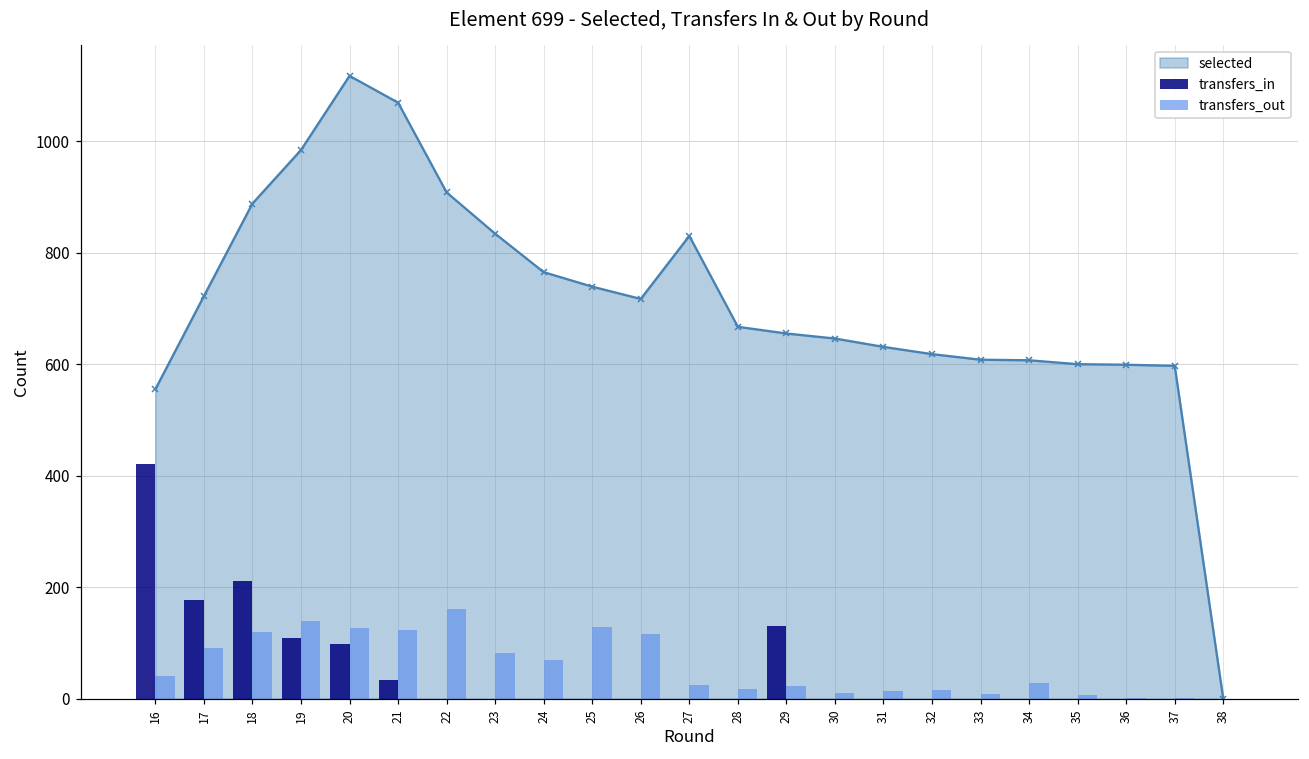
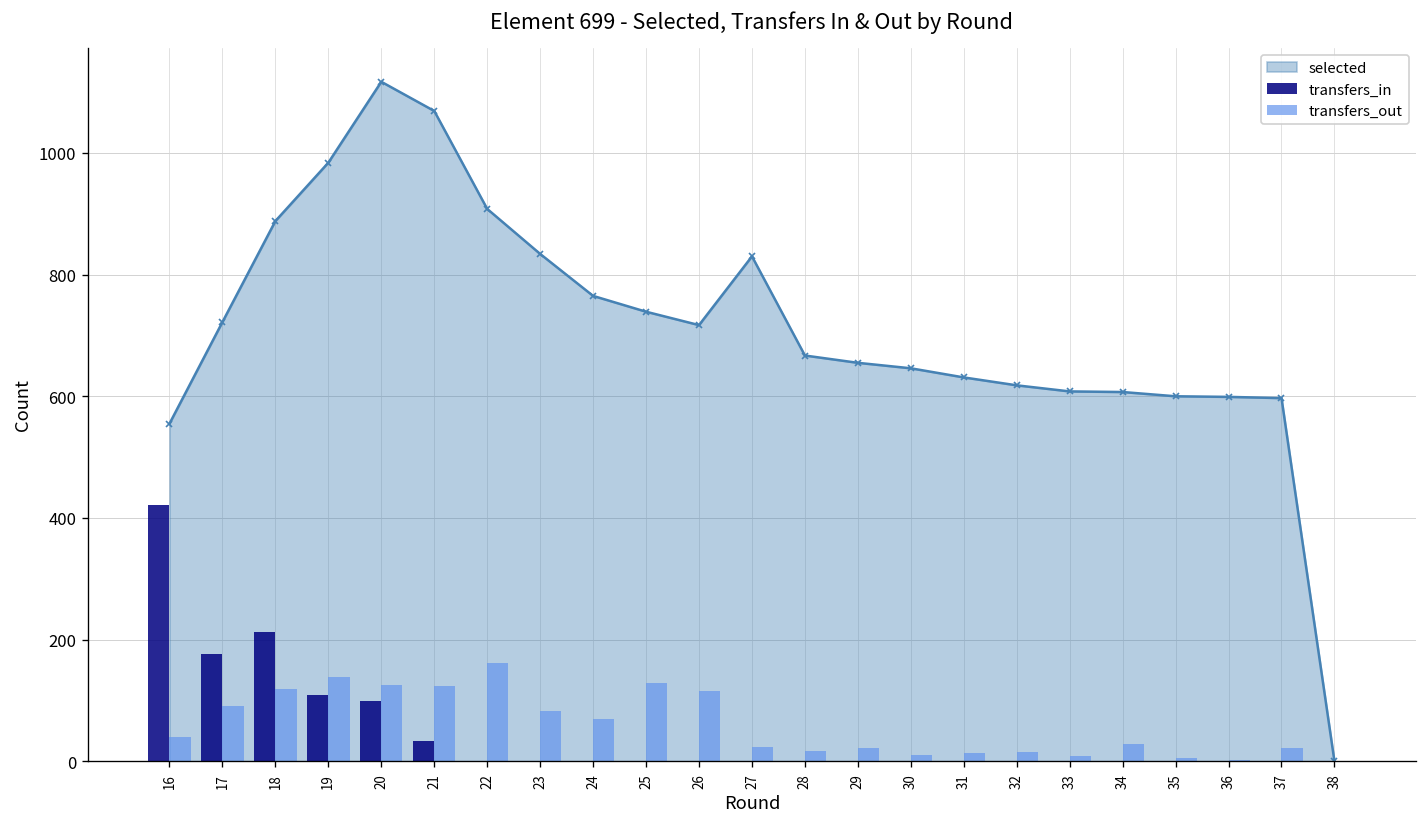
transfers_in, 29: 130 -> 0
transfers_out, 37: 0 -> 20
